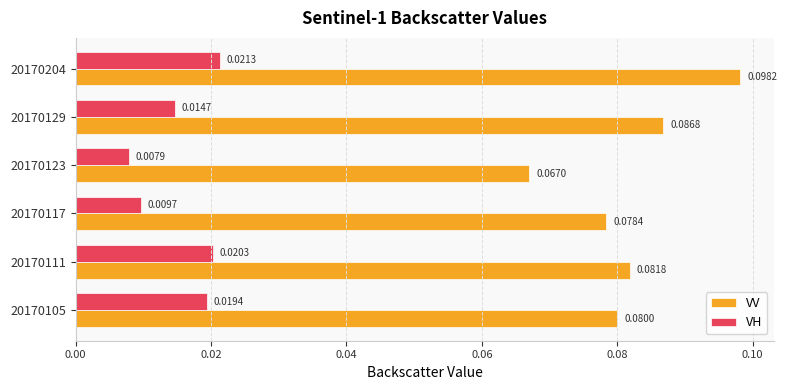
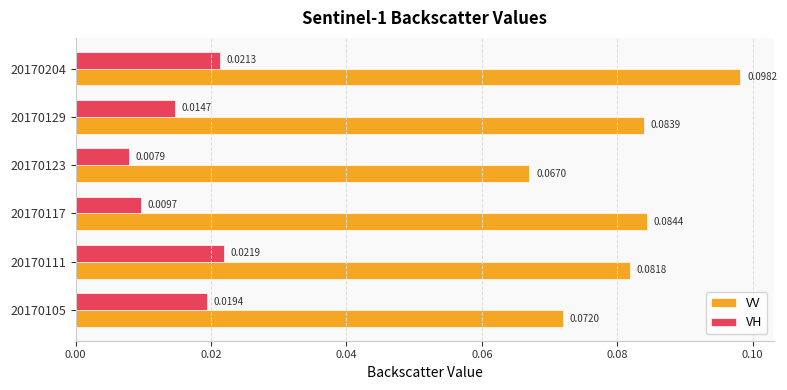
VV, 20170129: 0.0868 -> 0.0839
VV, 20170117: 0.0784 -> 0.0844
VH, 20170111: 0.0203 -> 0.0219
VV, 20170105: 0.0800 -> 0.0720
